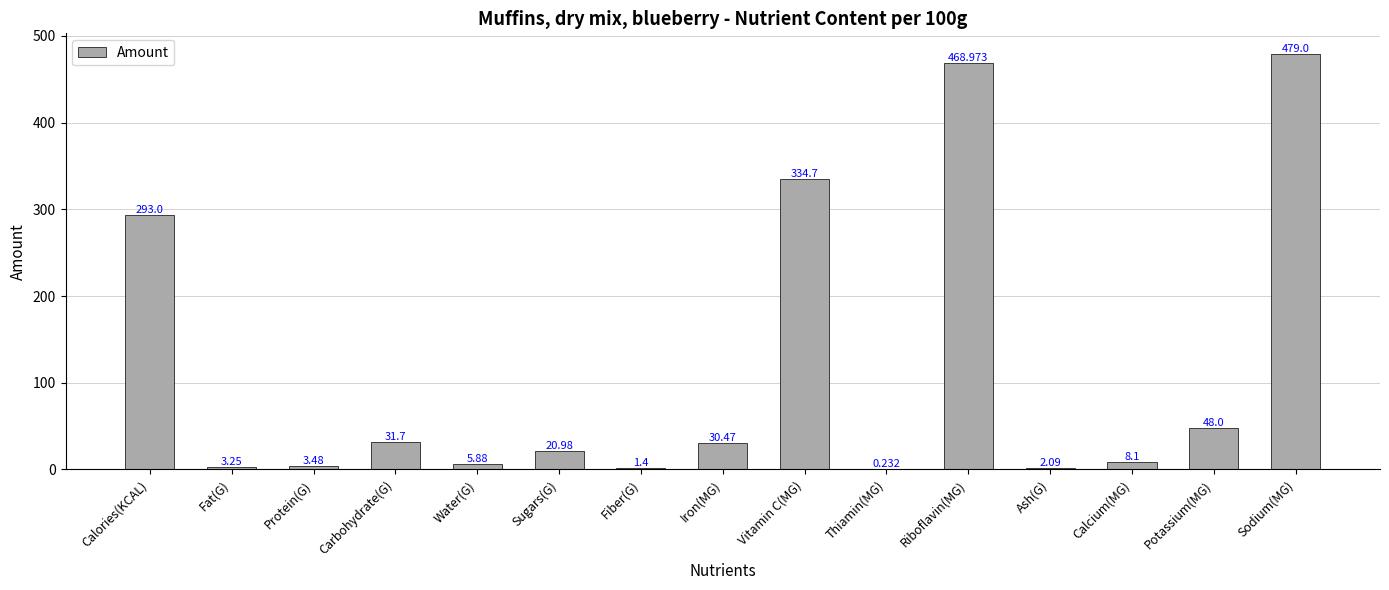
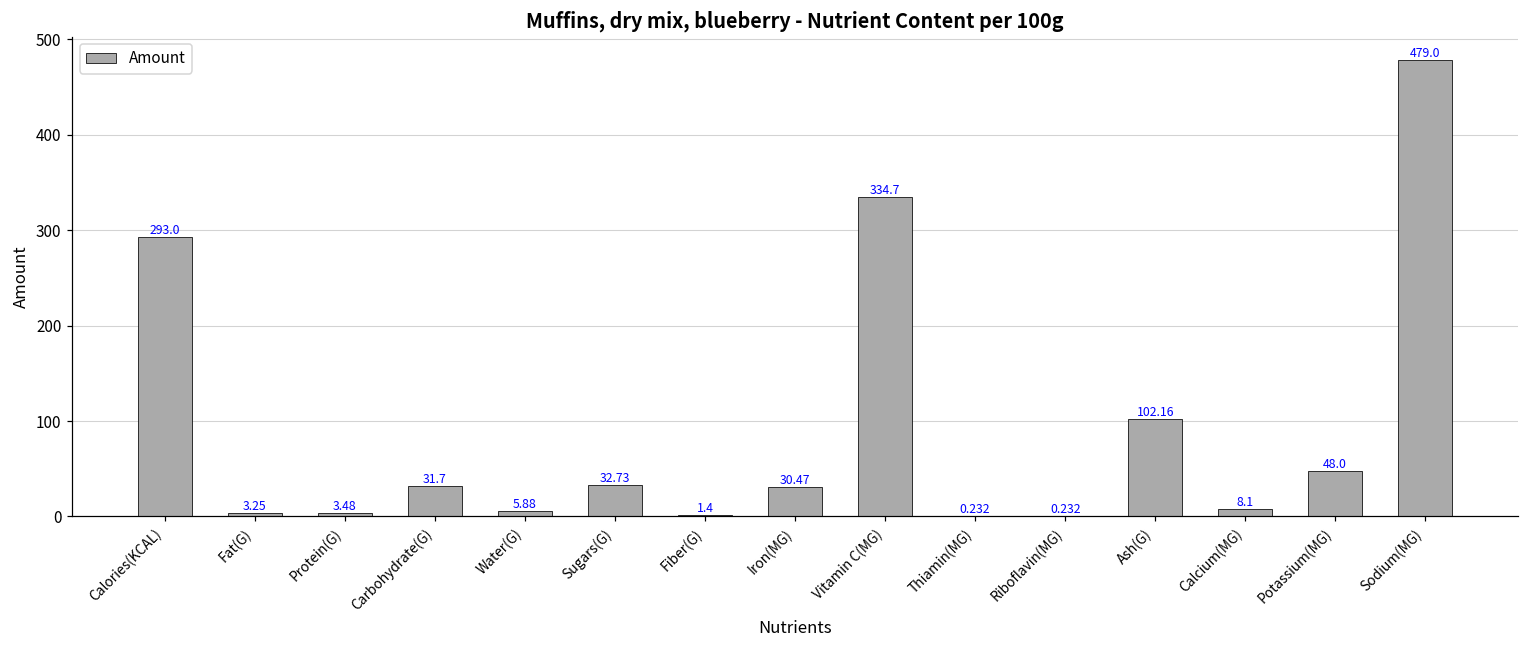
Sugars(G): 20.98 -> 32.73
Riboflavin(MG): 468.973 -> 0.232
Ash(G): 2.09 -> 102.16
